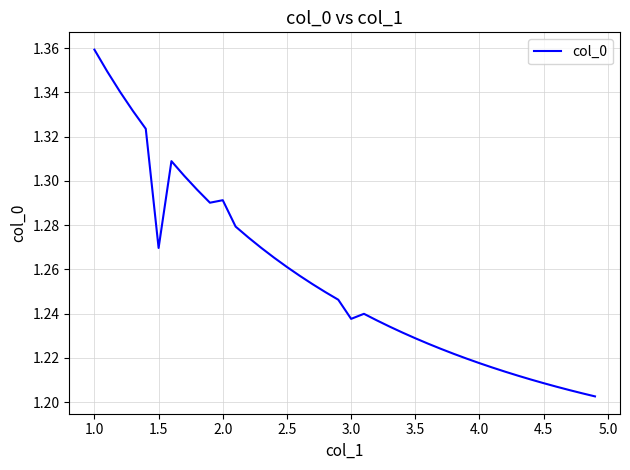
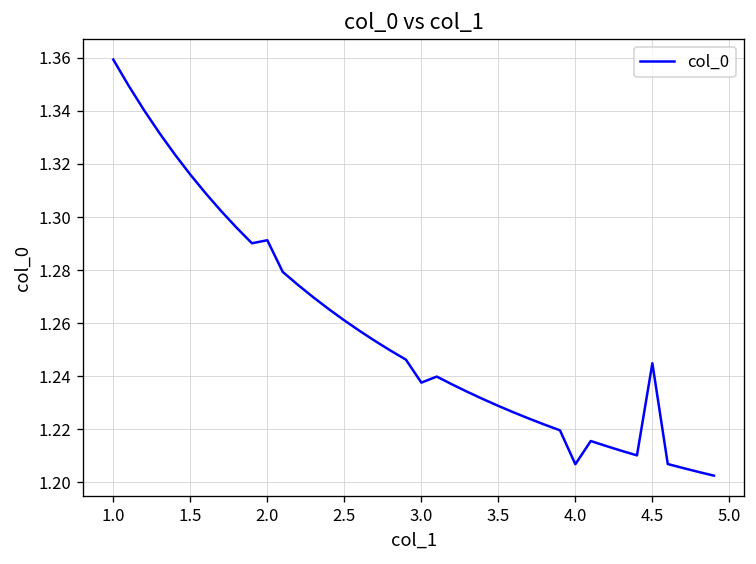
1.5: 1.270 -> 1.316
4.0: 1.218 -> 1.207
4.5: 1.209 -> 1.245
